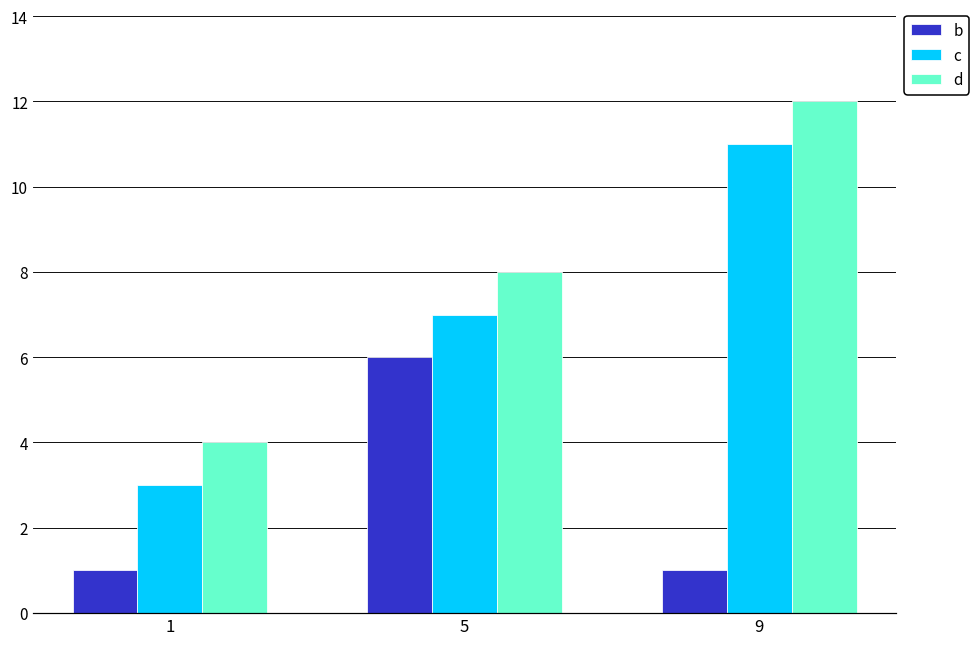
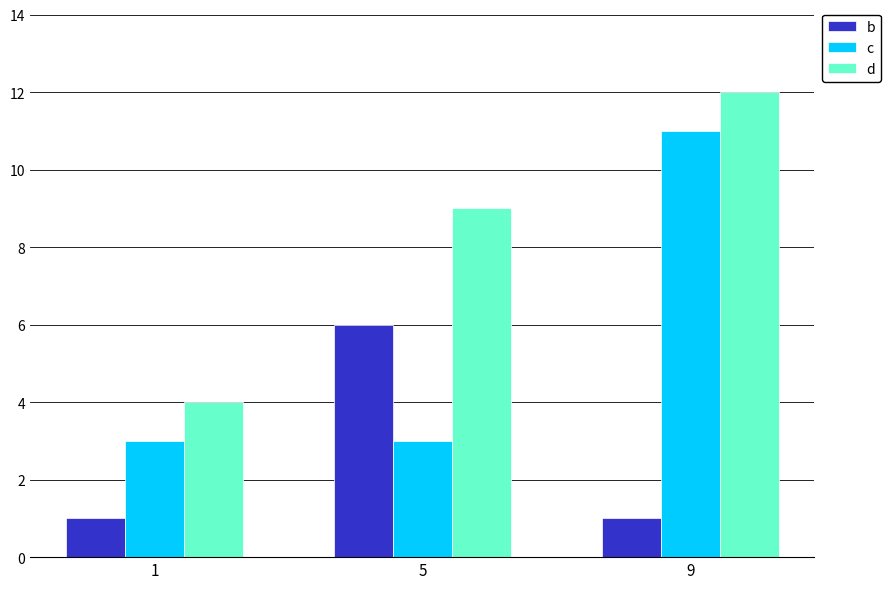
c, 5: 7 -> 3
d, 5: 8 -> 9
